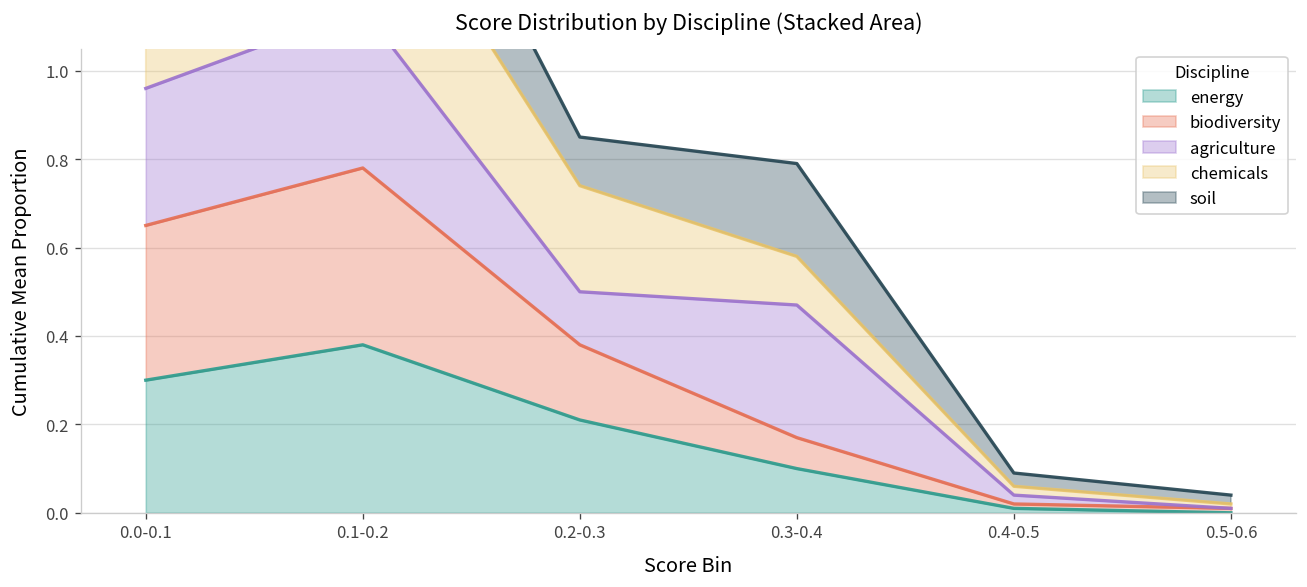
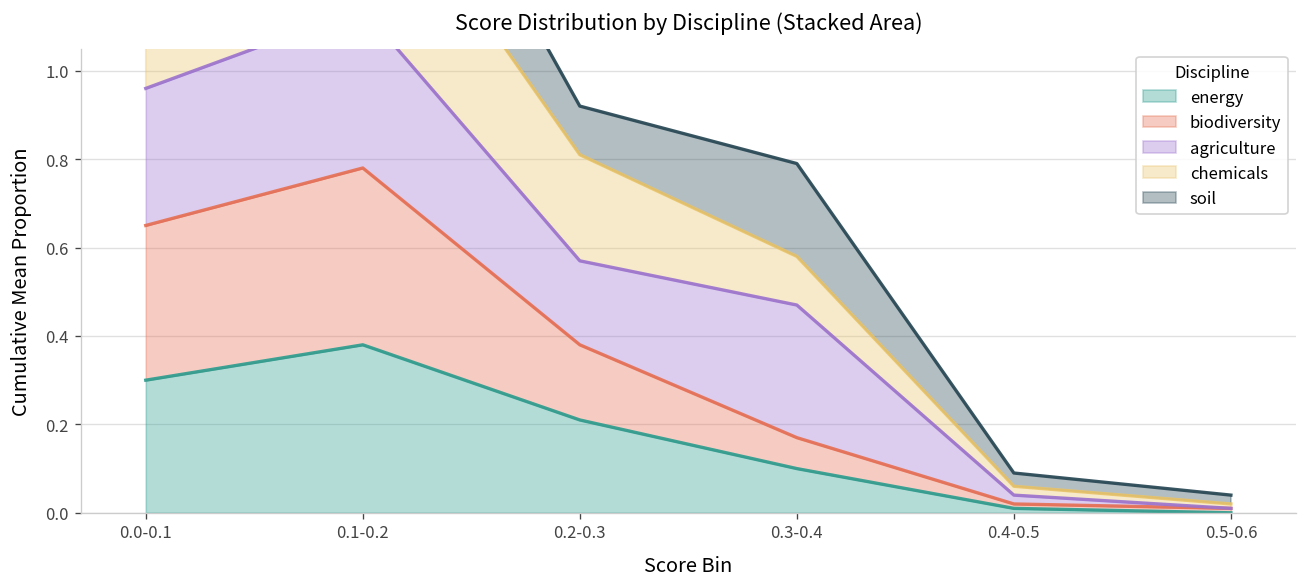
agriculture, 0.2-0.3: 0.12 -> 0.19
